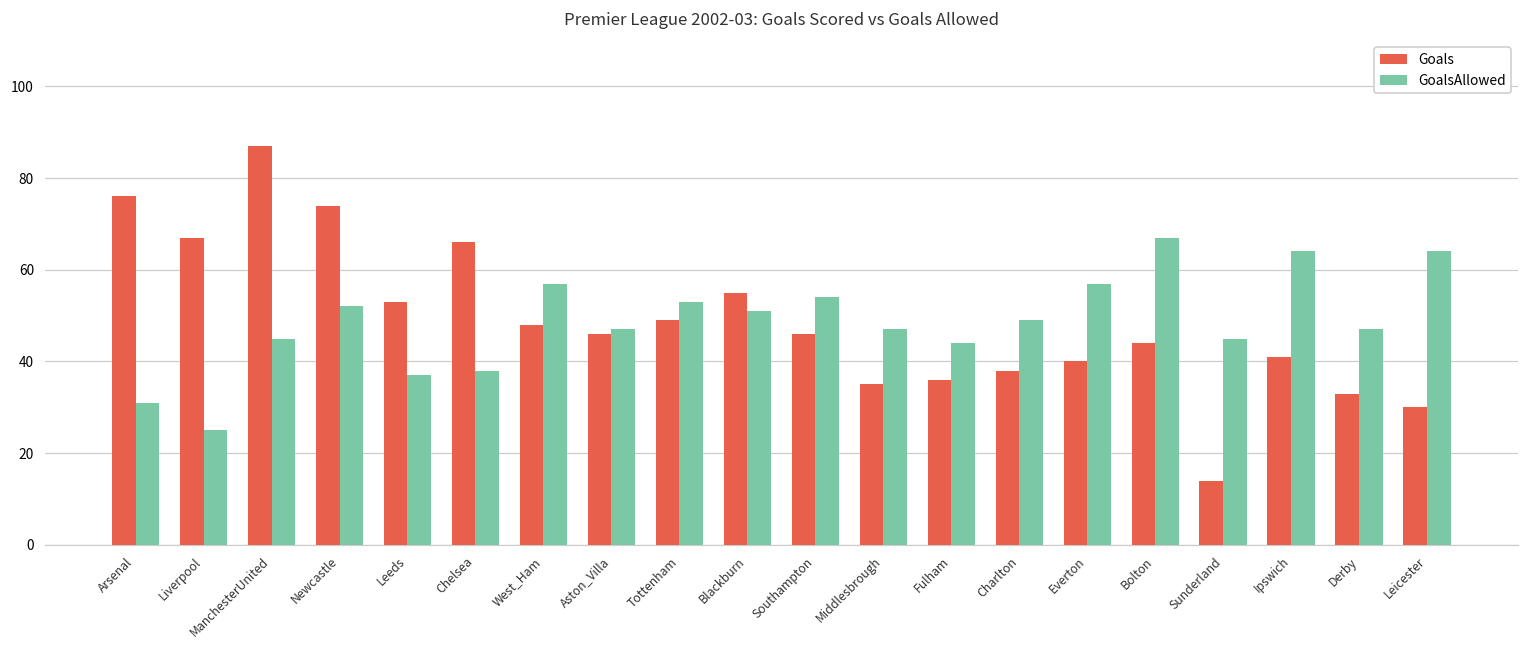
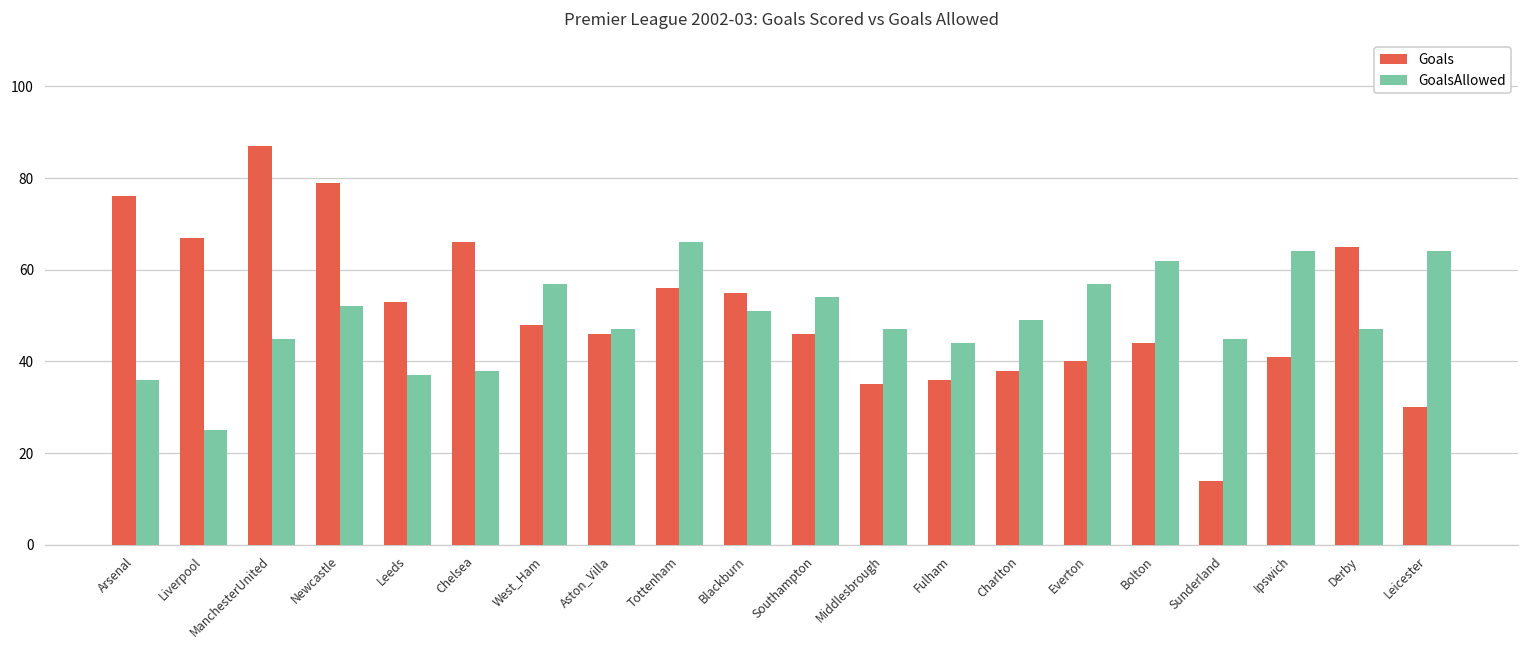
GoalsAllowed, Arsenal: 31 -> 36
Goals, Newcastle: 74 -> 79
Goals, Tottenham: 49 -> 56
GoalsAllowed, Tottenham: 53 -> 66
GoalsAllowed, Bolton: 67 -> 62
Goals, Derby: 33 -> 65
